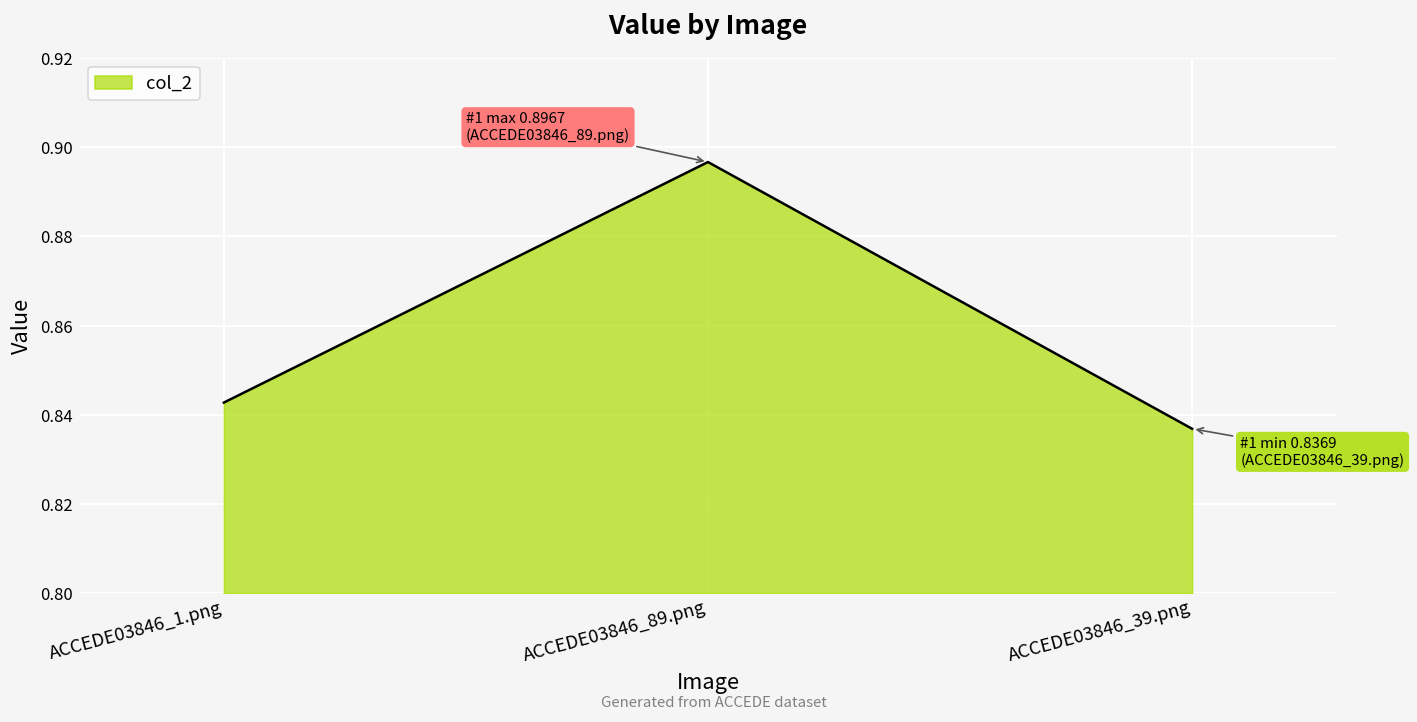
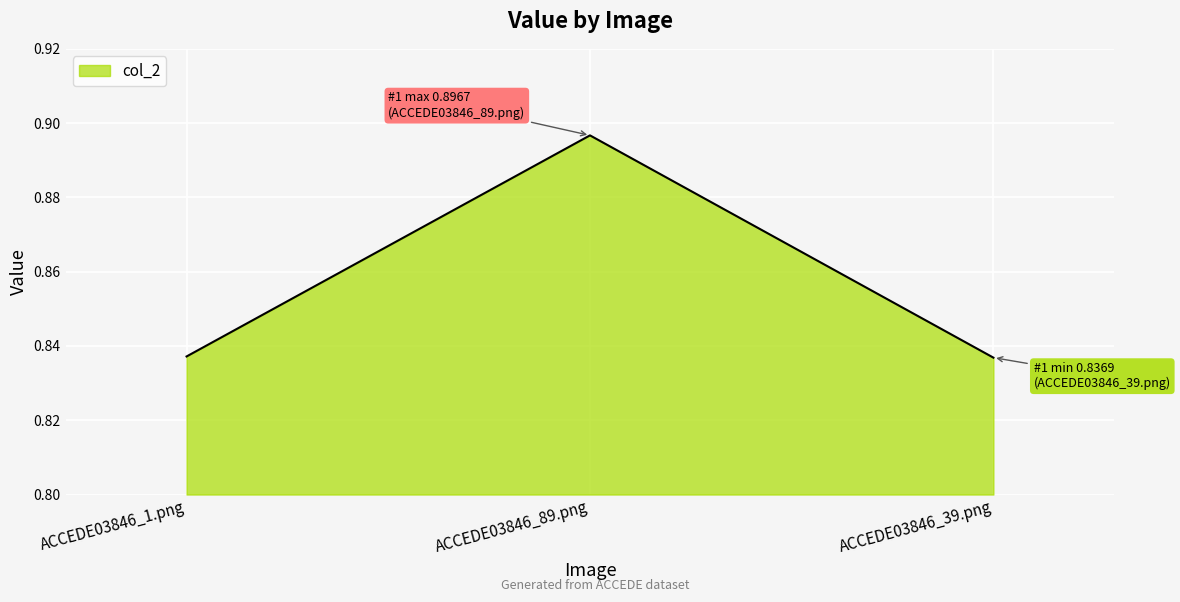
ACCEDE03846_1.png: 0.843 -> 0.837
